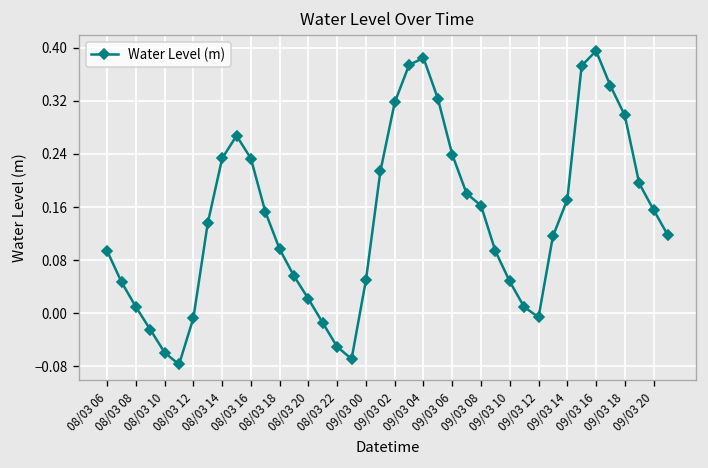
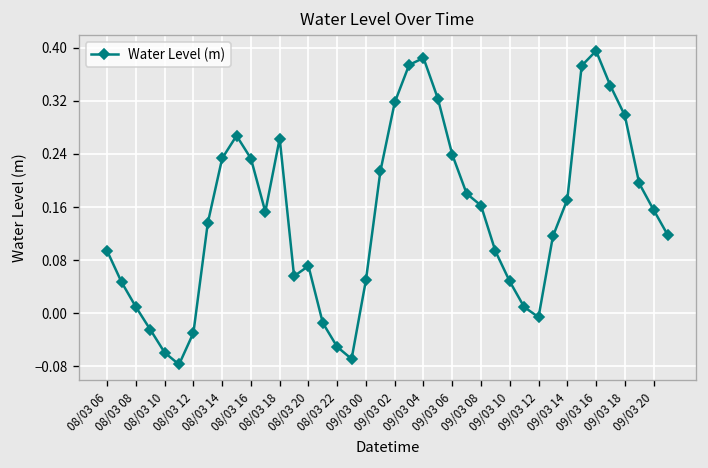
08/03 12: -0.01 -> -0.03
08/03 18: 0.10 -> 0.26
08/03 20: 0.02 -> 0.07
